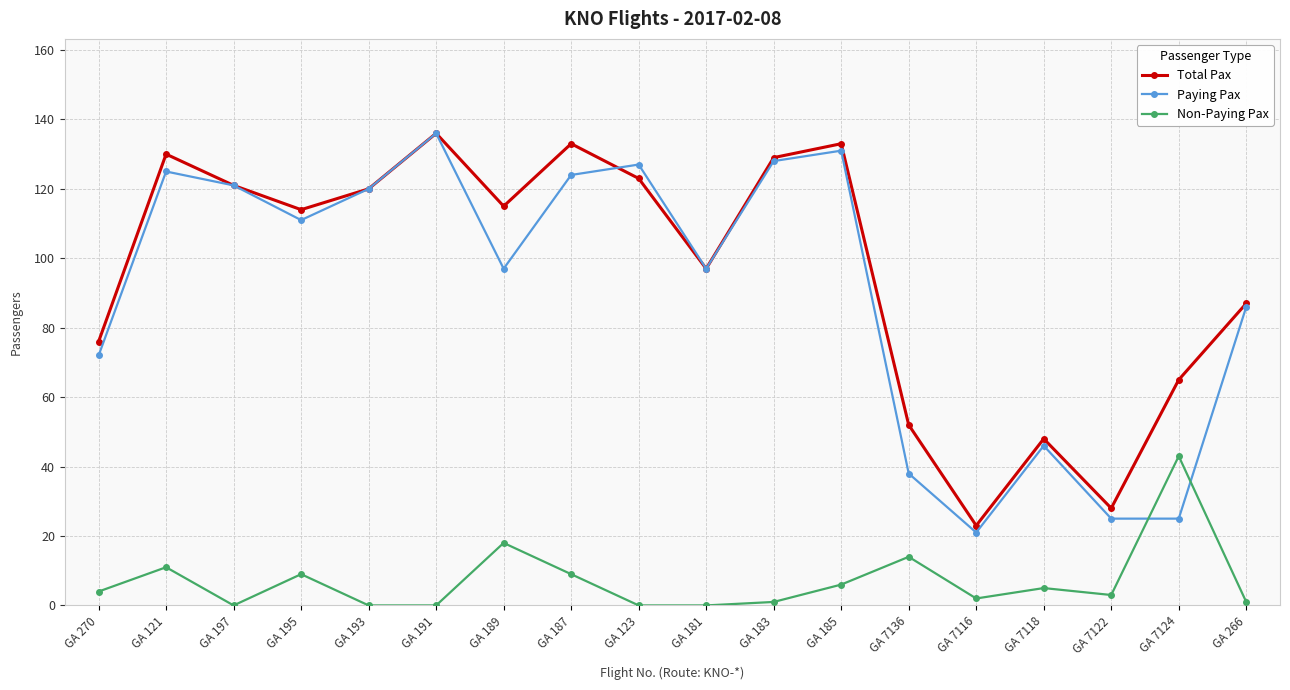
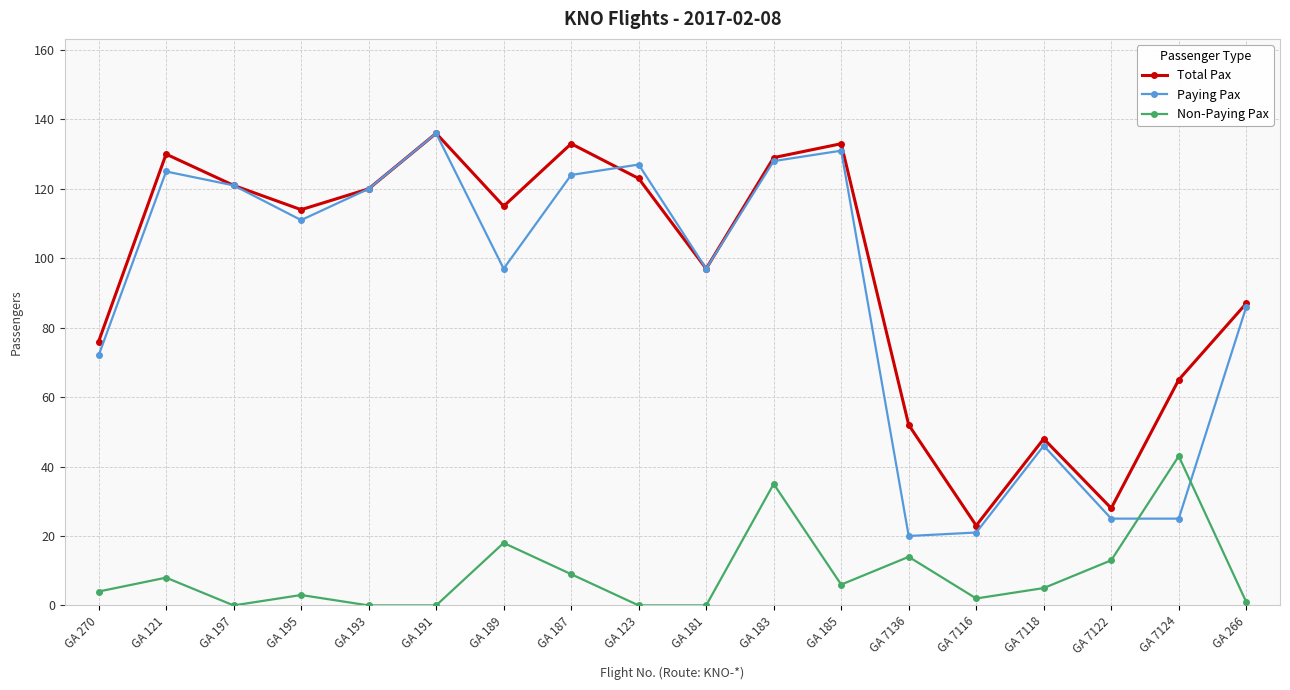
Non-Paying Pax, GA 121: 11 -> 8
Non-Paying Pax, GA 195: 9 -> 3
Non-Paying Pax, GA 183: 1 -> 35
Paying Pax, GA 7136: 38 -> 20
Non-Paying Pax, GA 7122: 3 -> 13
